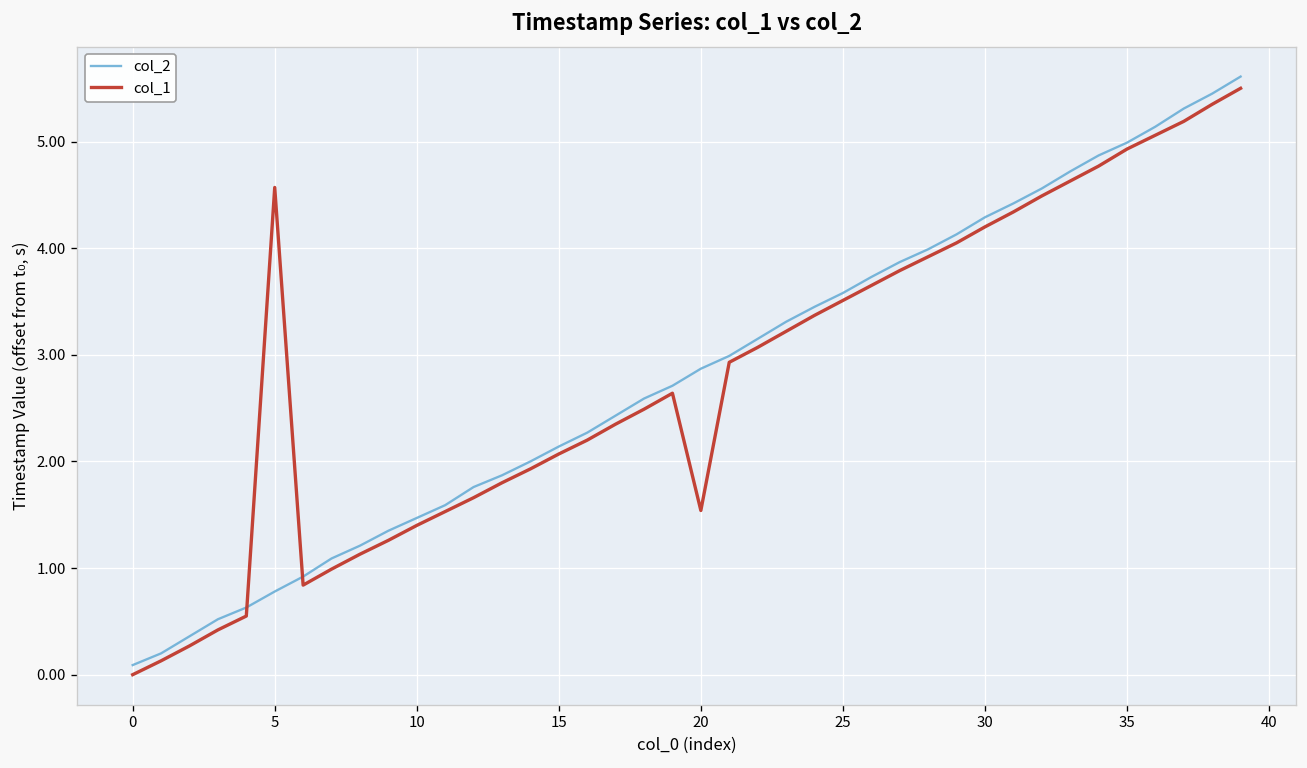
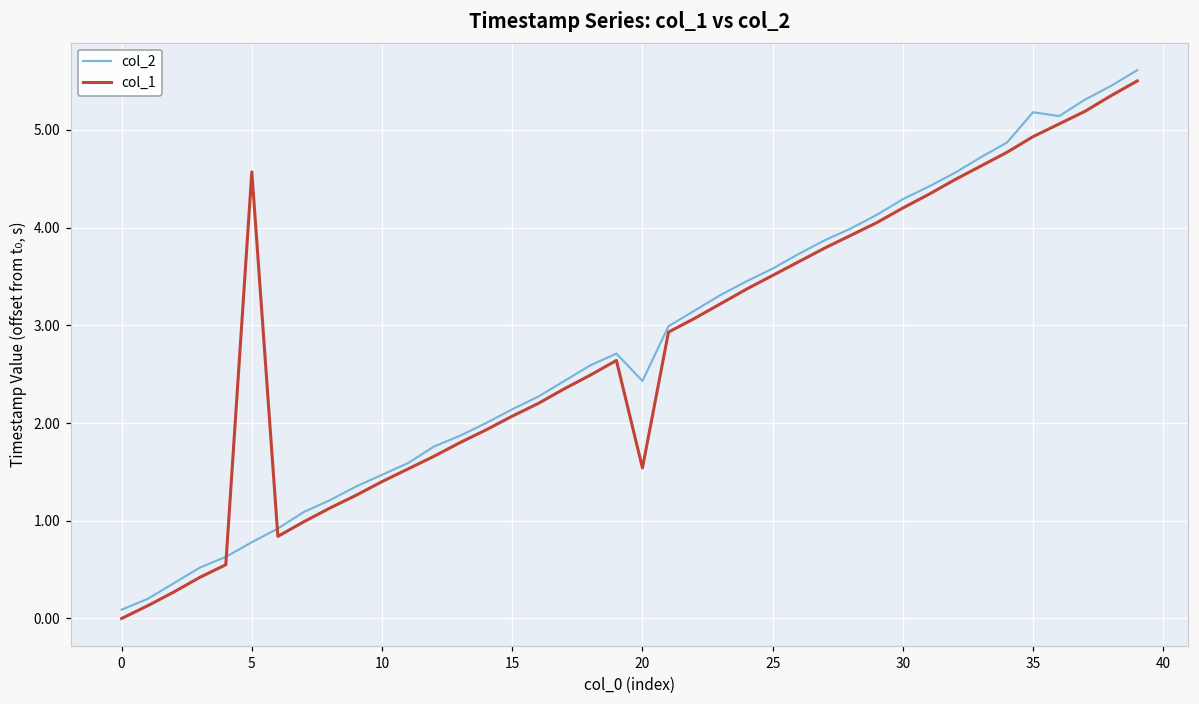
col_2, 20: 2.9 -> 2.4
col_2, 35: 5.0 -> 5.2
